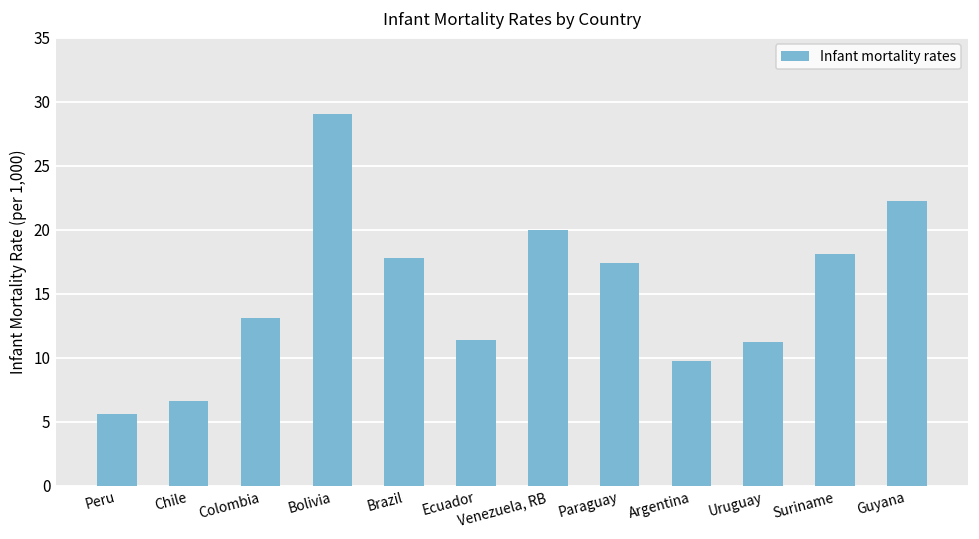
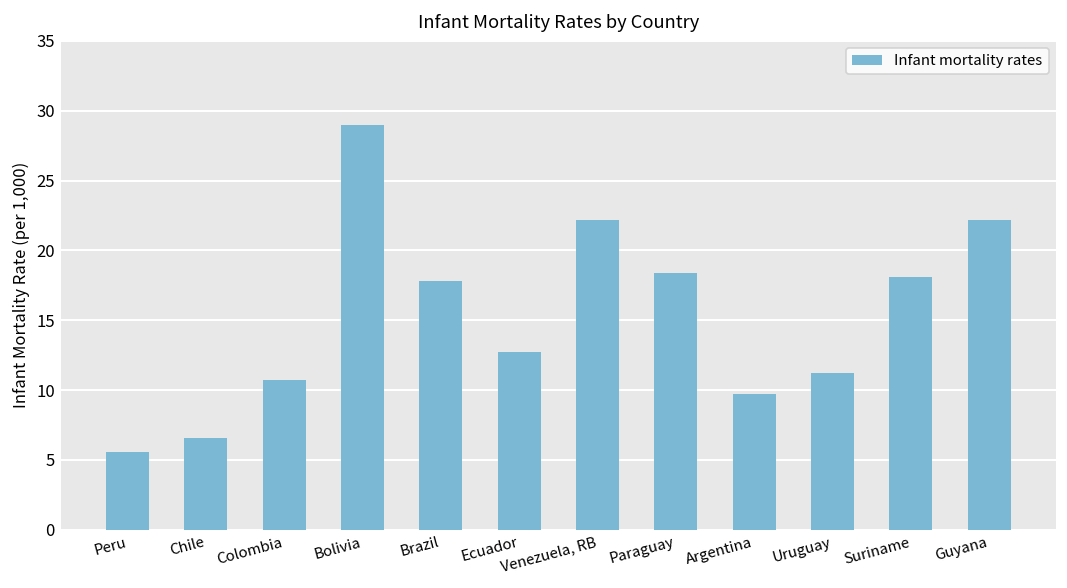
Colombia: 13.1 -> 10.7
Ecuador: 11.4 -> 12.7
Venezuela, RB: 20.0 -> 22.2
Paraguay: 17.4 -> 18.4
